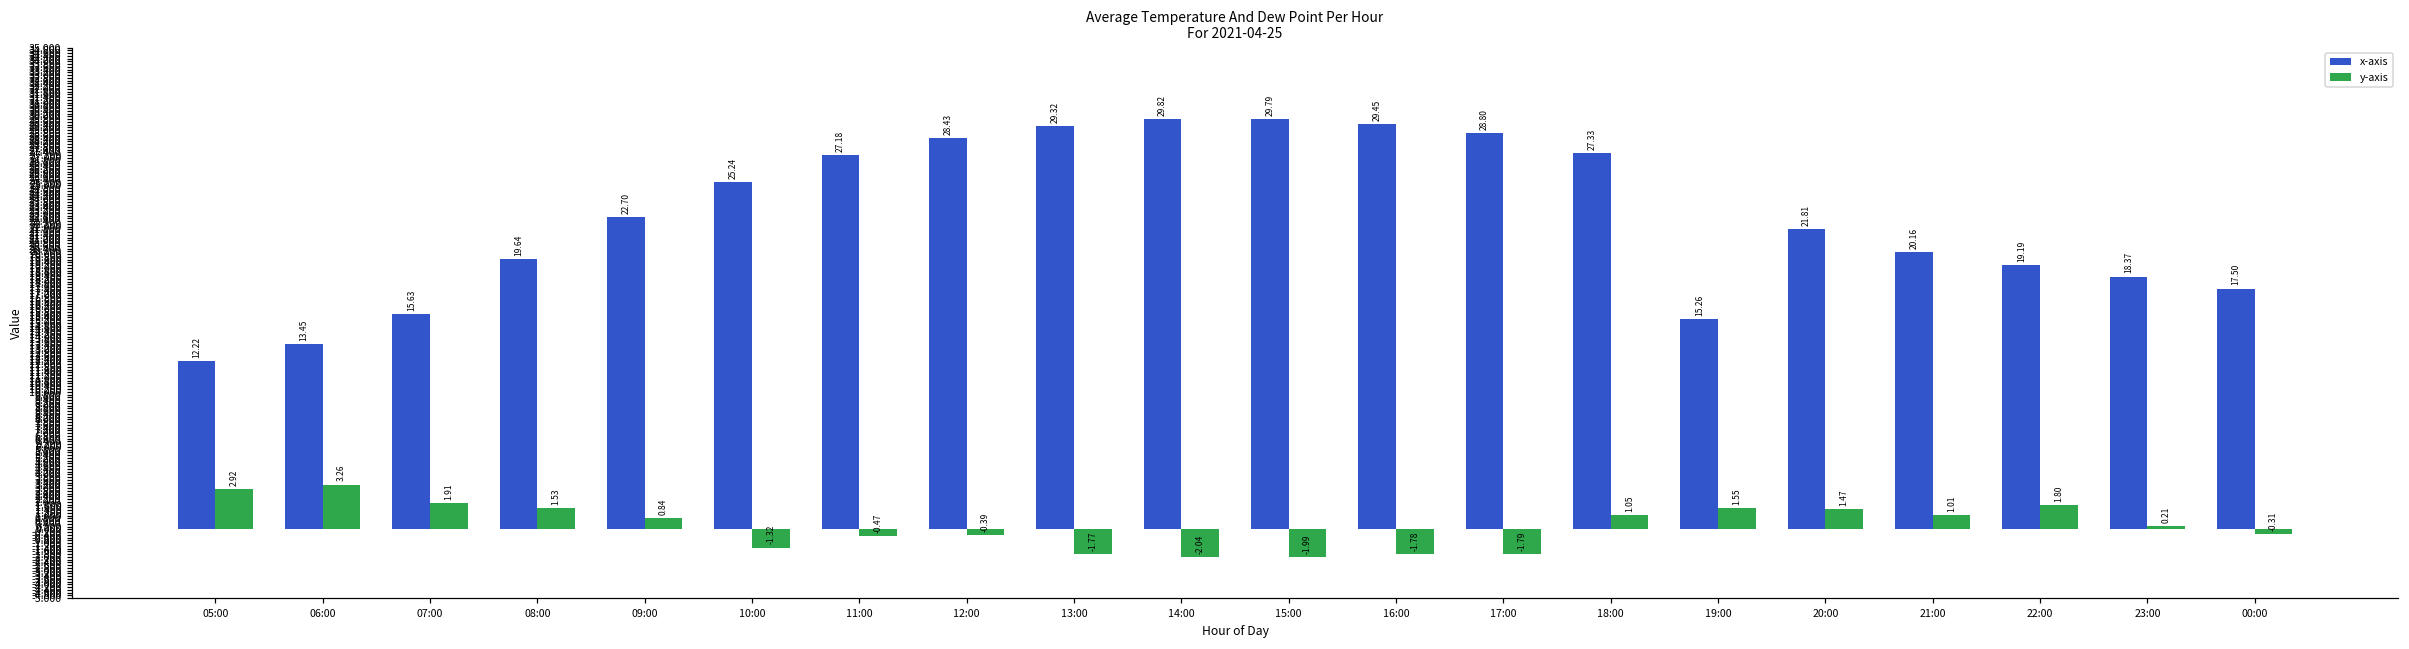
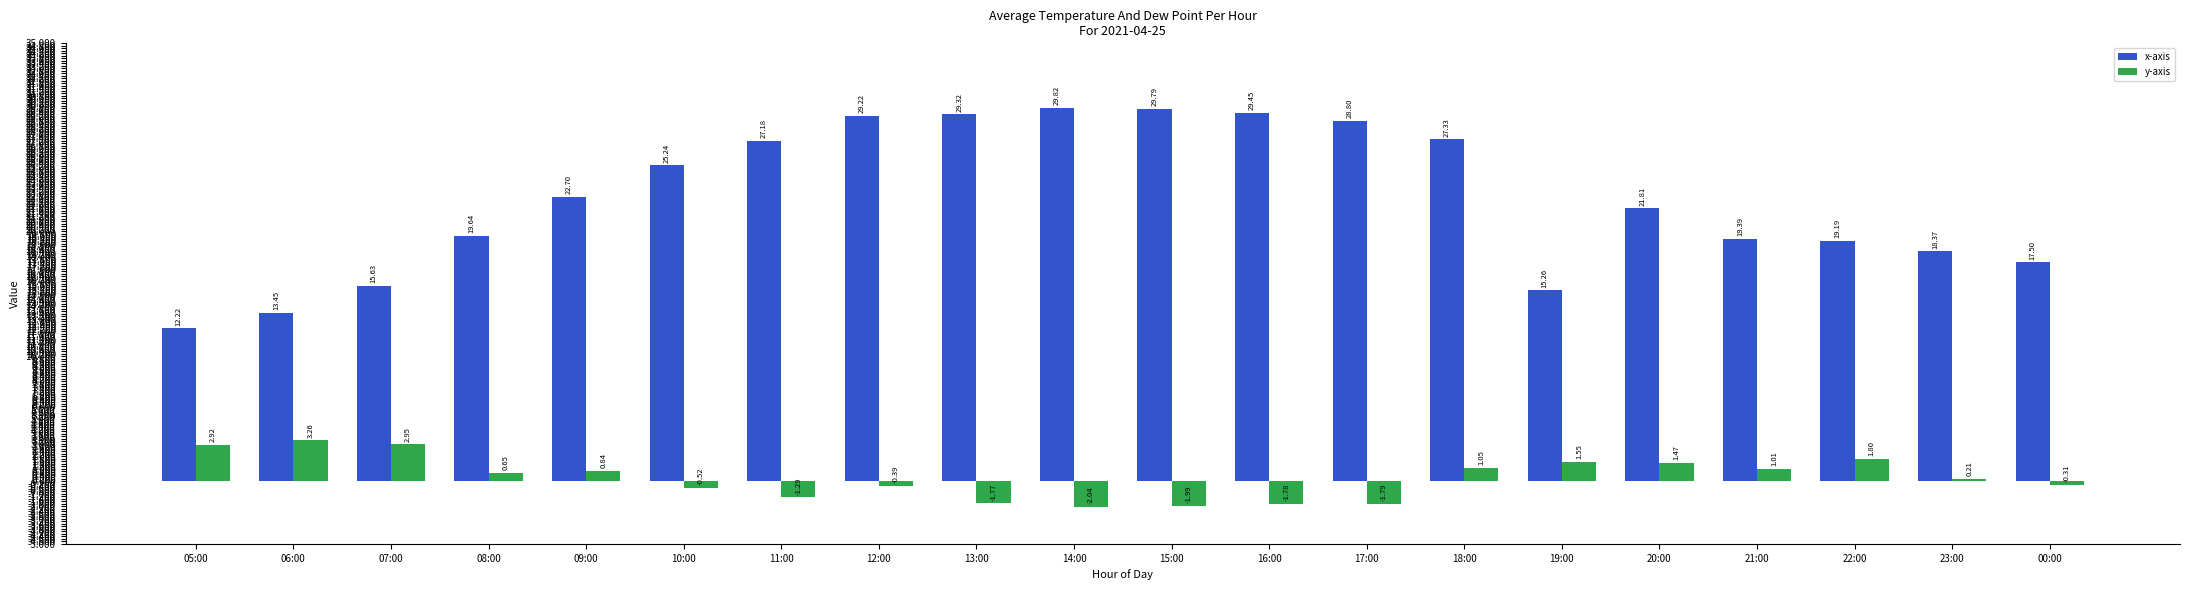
y-axis, 07:00: 1.91 -> 2.95
y-axis, 08:00: 1.53 -> 0.65
y-axis, 10:00: -1.32 -> -0.52
y-axis, 11:00: -0.47 -> -1.29
x-axis, 12:00: 28.43 -> 29.22
x-axis, 21:00: 20.16 -> 19.39
